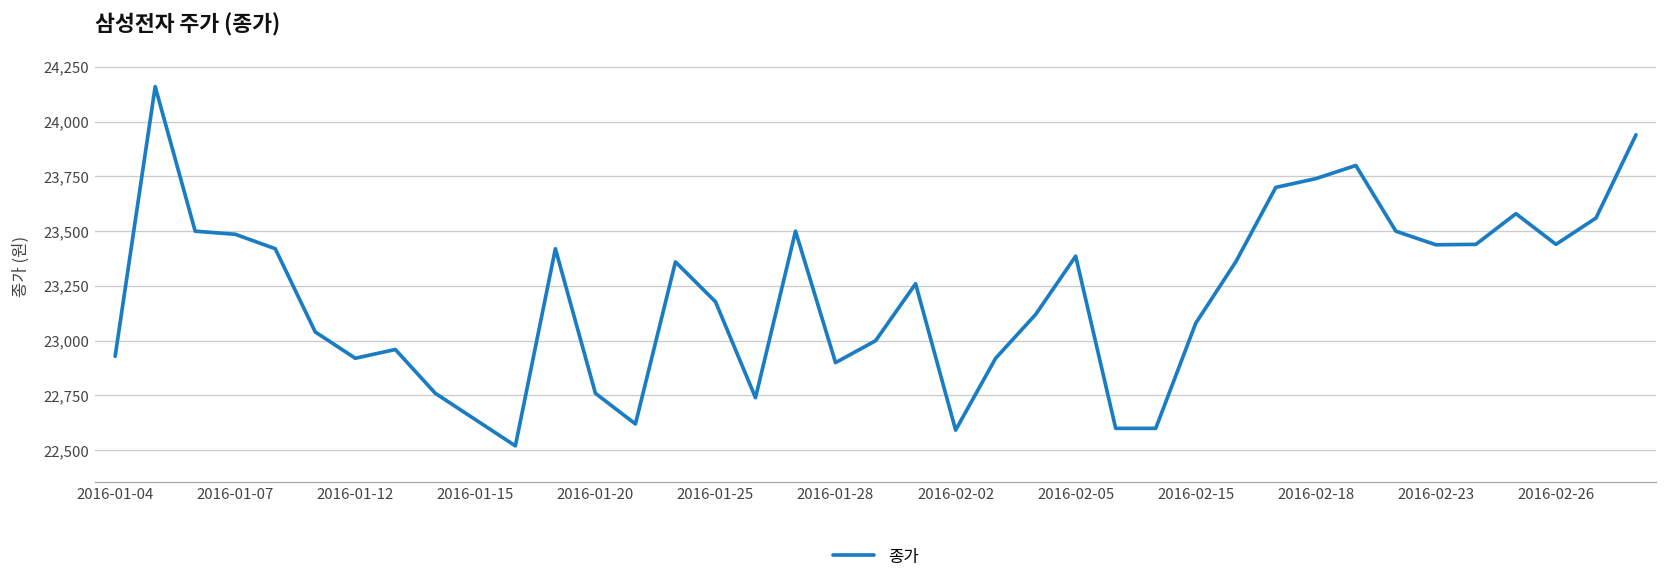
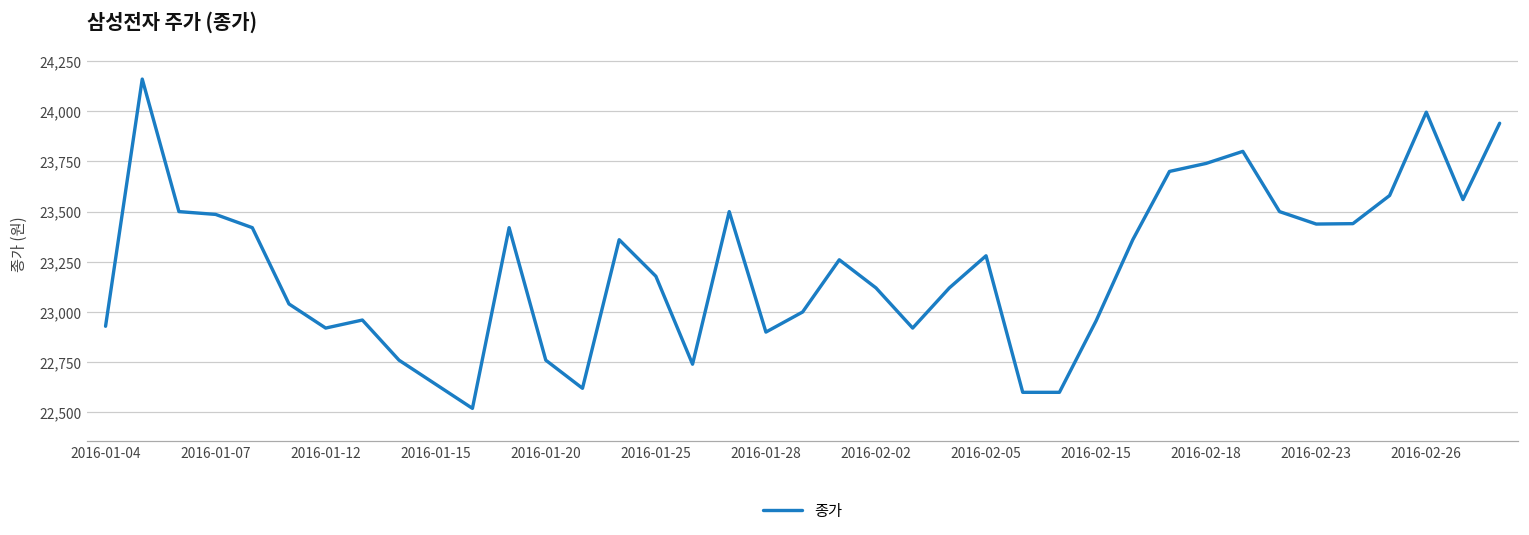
2016-02-02: 22,590 -> 23,120
2016-02-05: 23,390 -> 23,280
2016-02-15: 23,080 -> 22,960
2016-02-26: 23,440 -> 24,000
